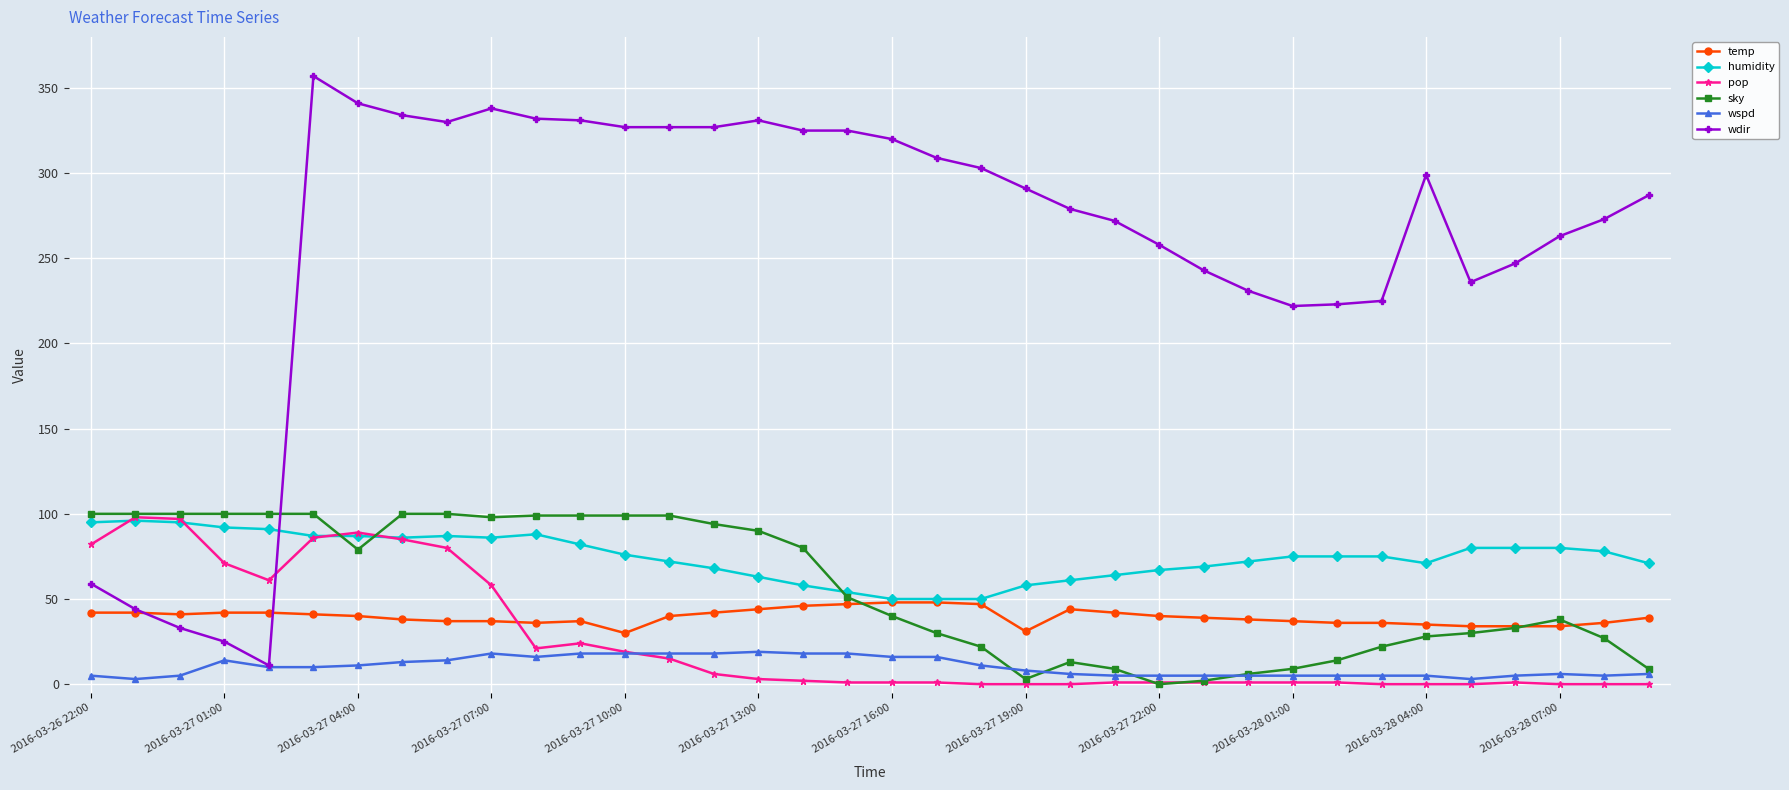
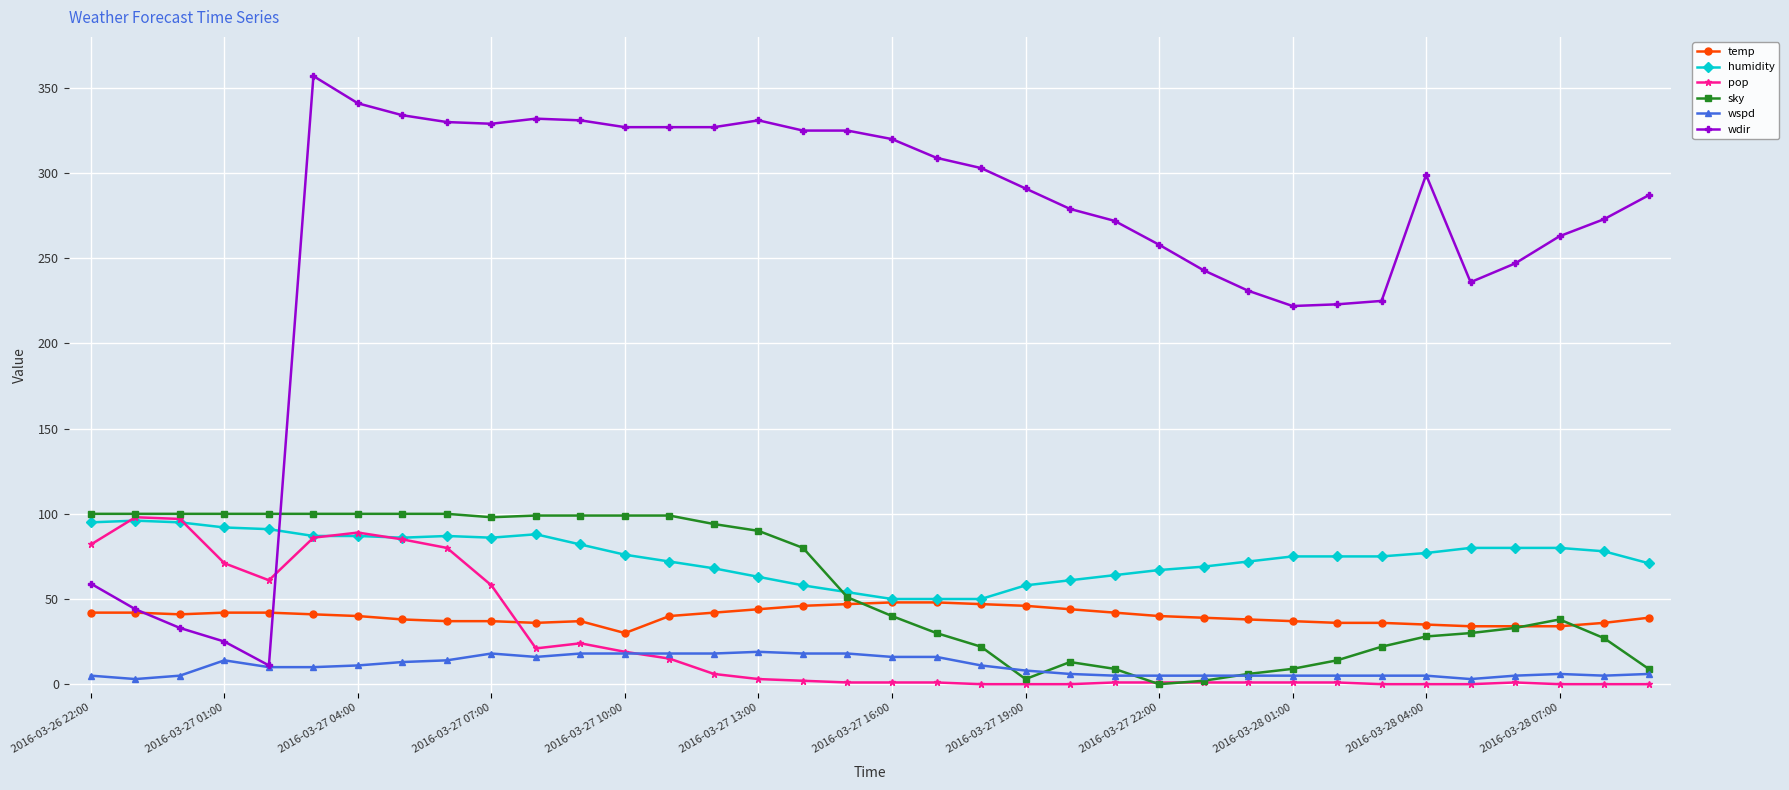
sky, 2016-03-27 04:00: 79 -> 100
wdir, 2016-03-27 07:00: 338 -> 329
temp, 2016-03-27 19:00: 31 -> 46
humidity, 2016-03-28 04:00: 71 -> 77
